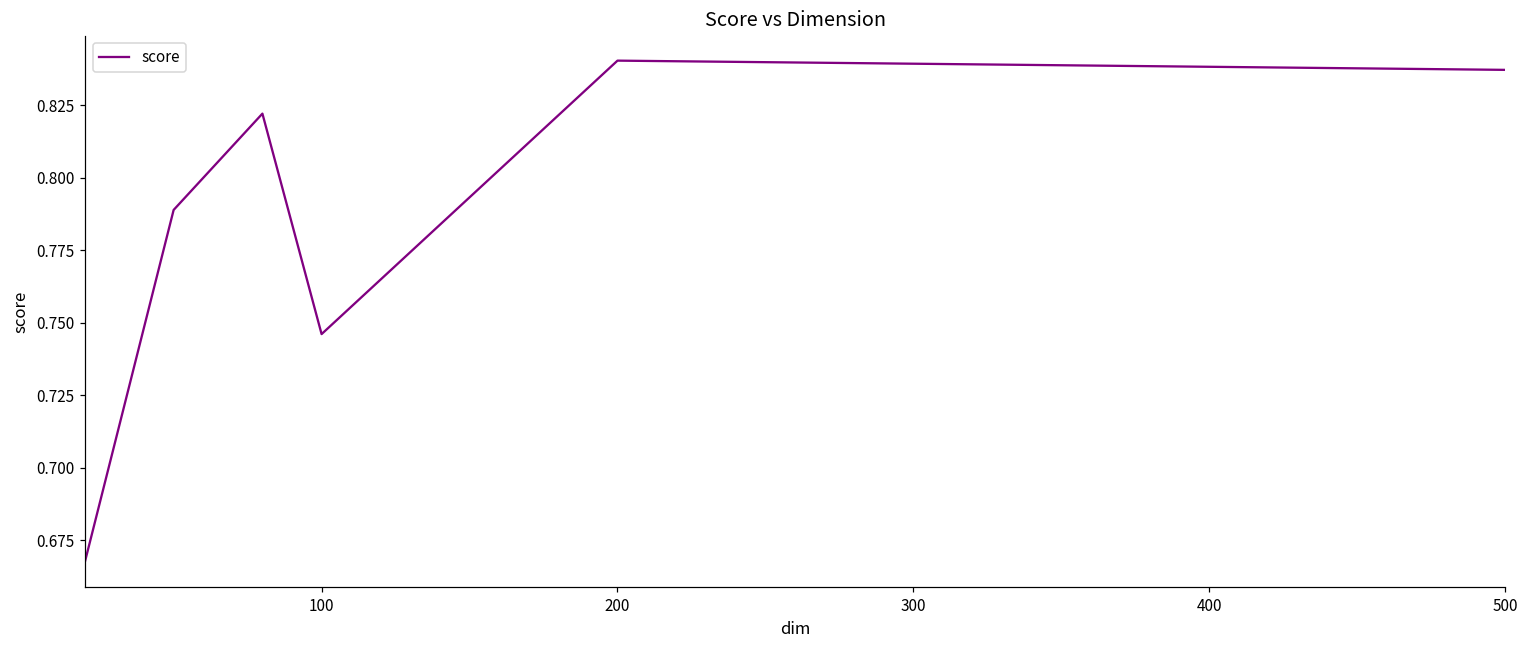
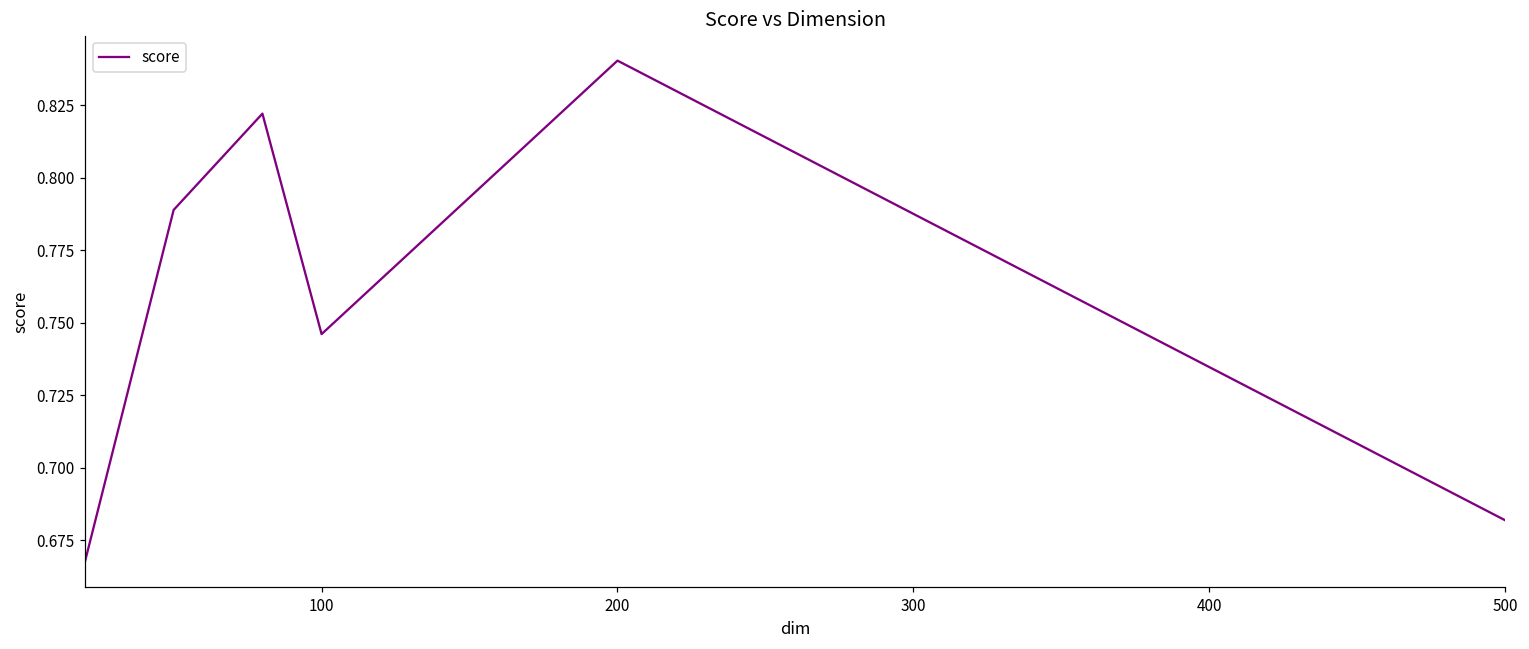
500: 0.837 -> 0.682
